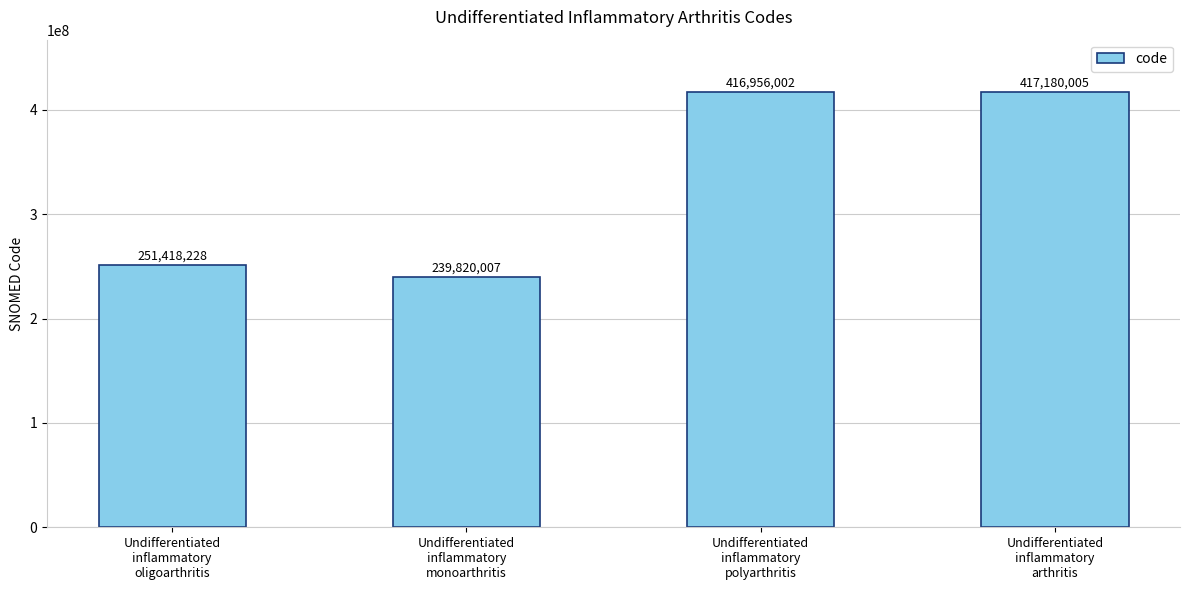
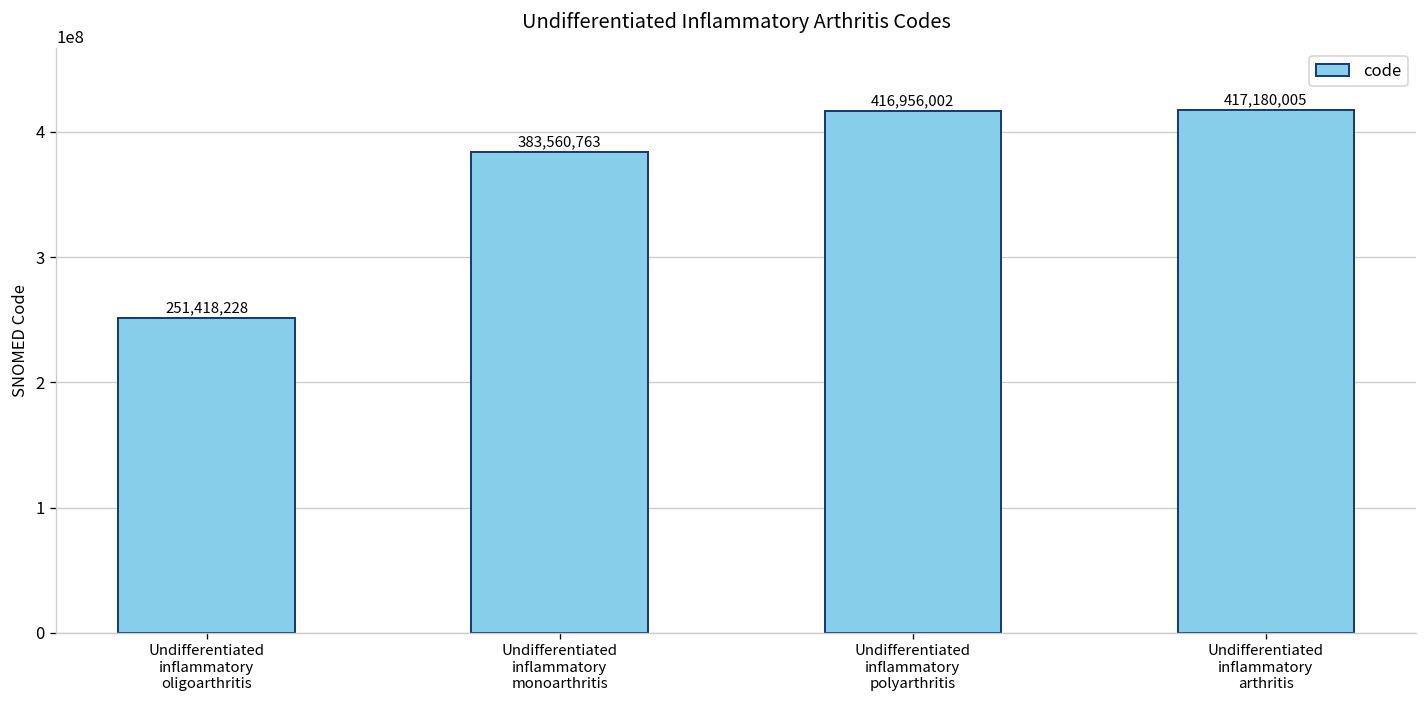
Undifferentiated inflammatory monoarthritis: 239,820,007 -> 383,560,763
